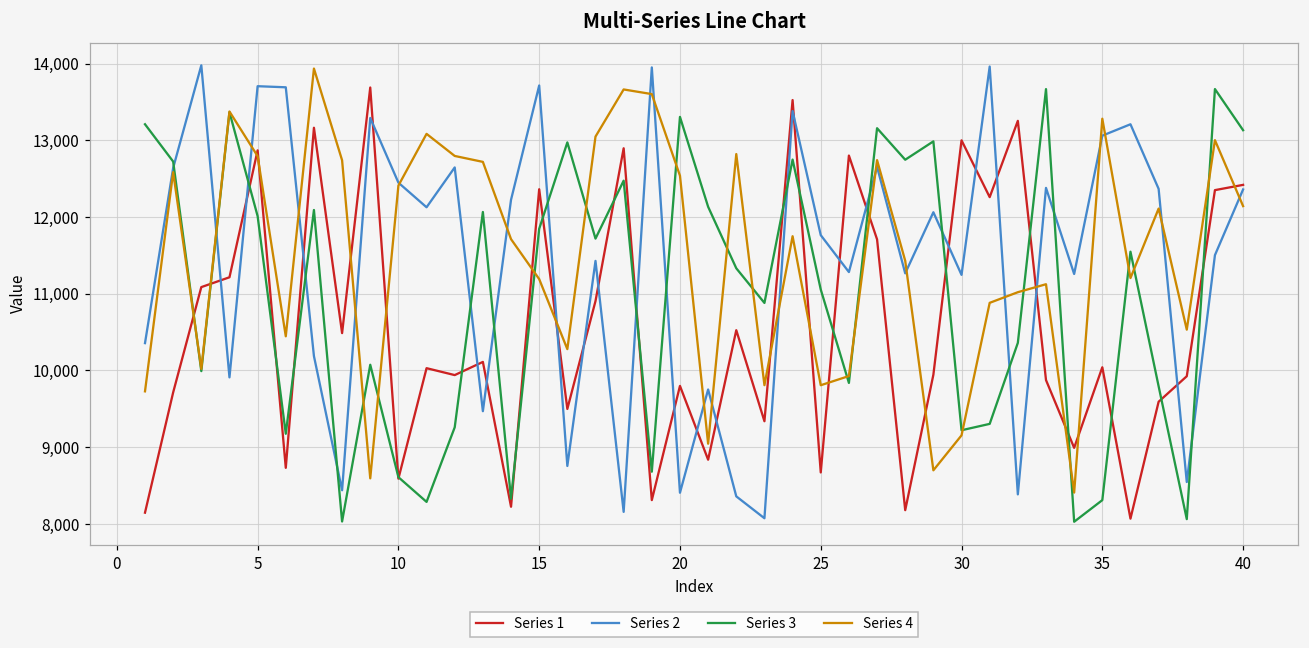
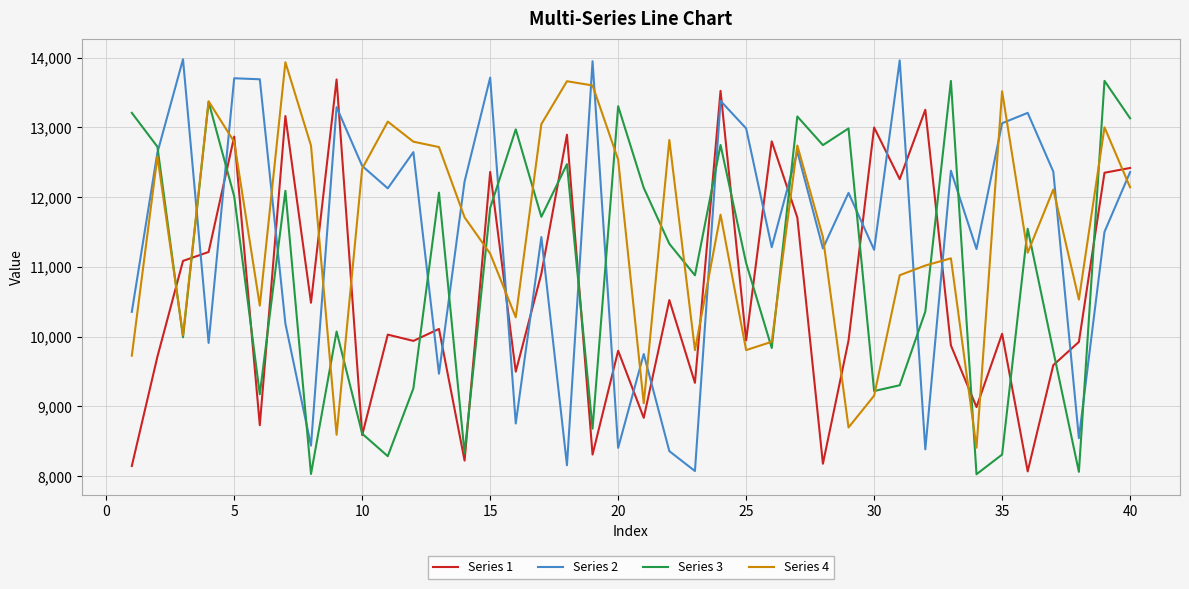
Series 1, 25: 8,700 -> 9,900
Series 2, 25: 11,800 -> 13,000
Series 4, 35: 13,300 -> 13,500
